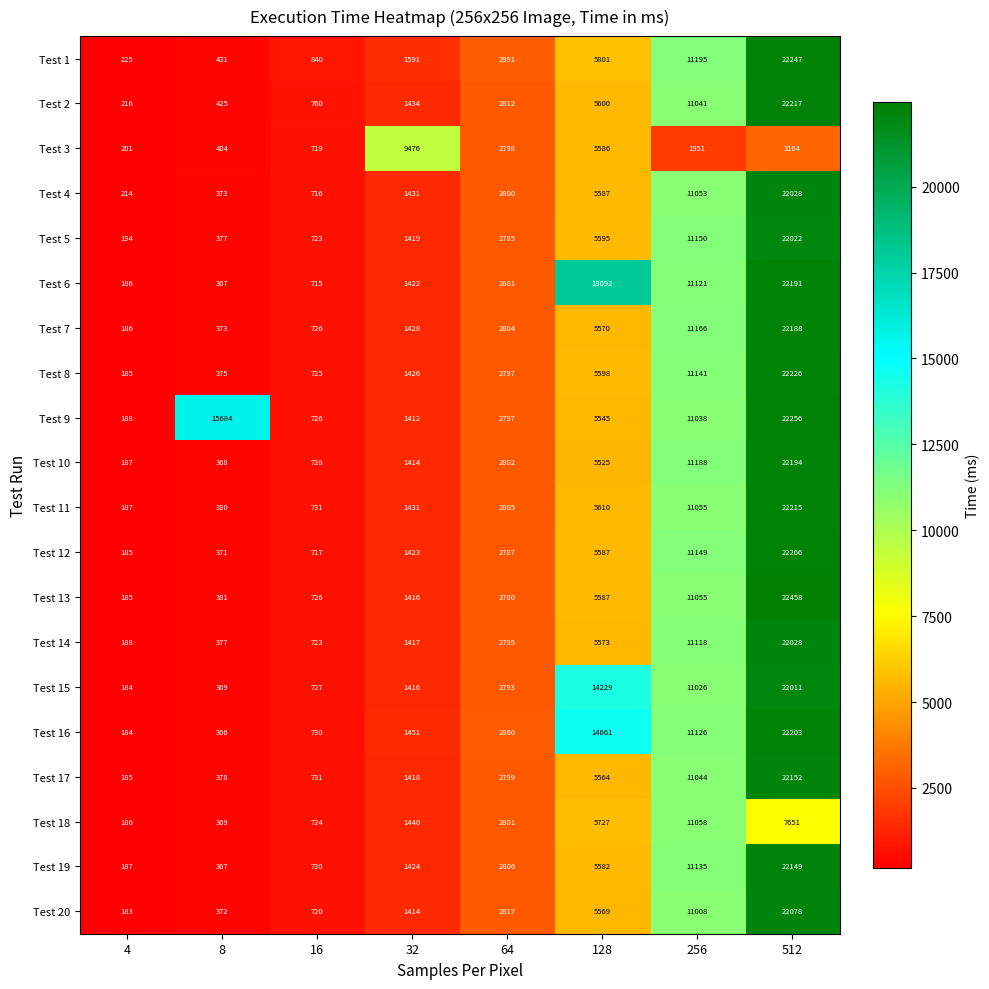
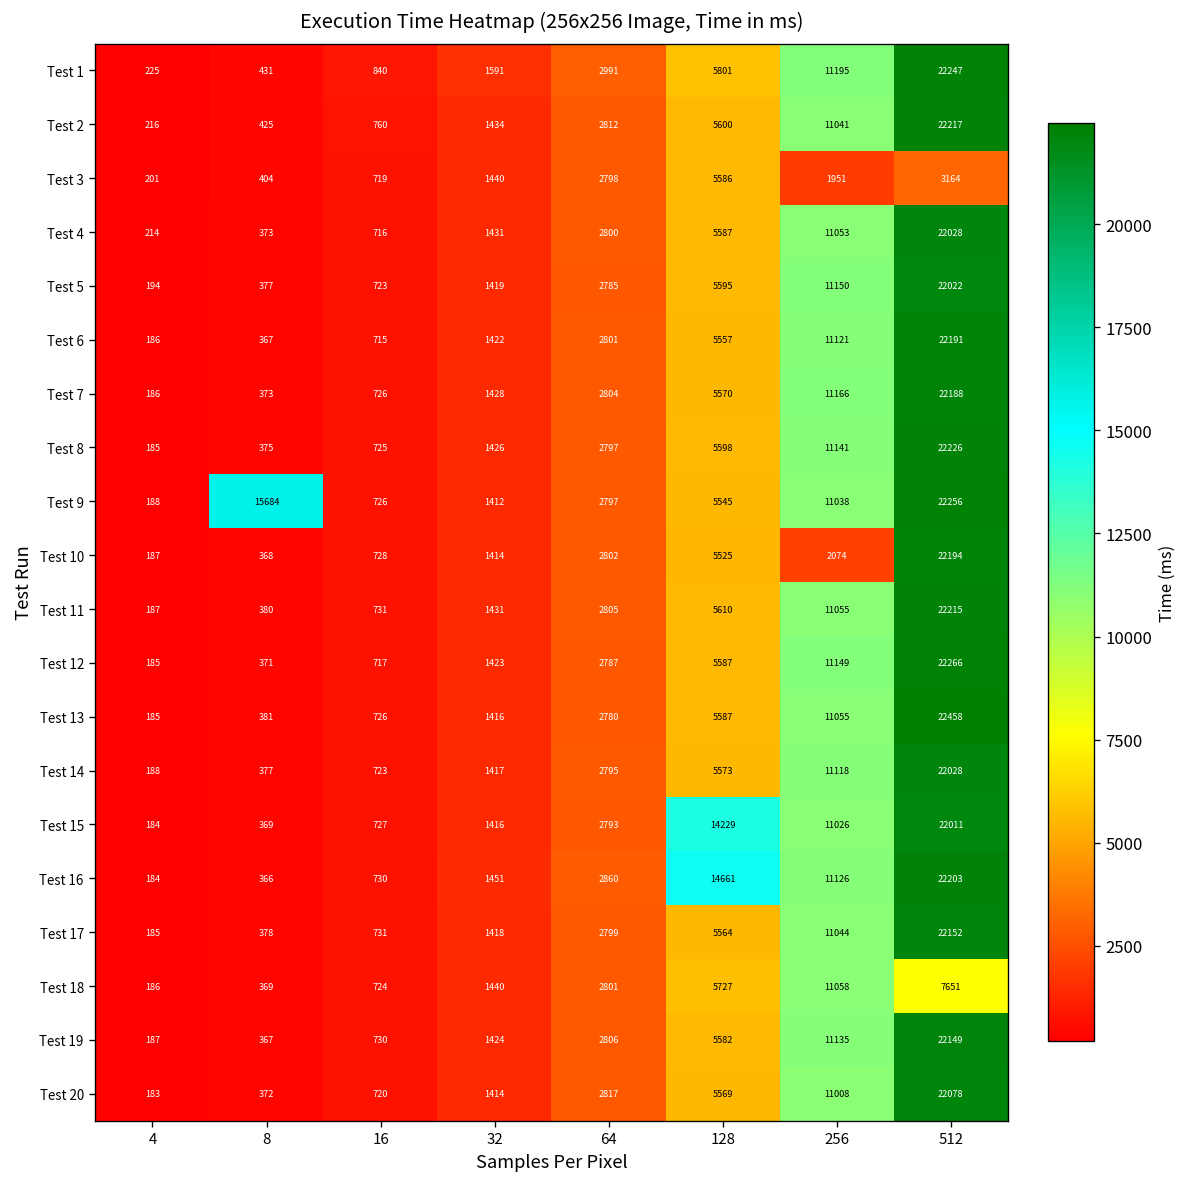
Test 3, 32: 9476 -> 1440
Test 6, 128: 18092 -> 5557
Test 10, 256: 11188 -> 2074
